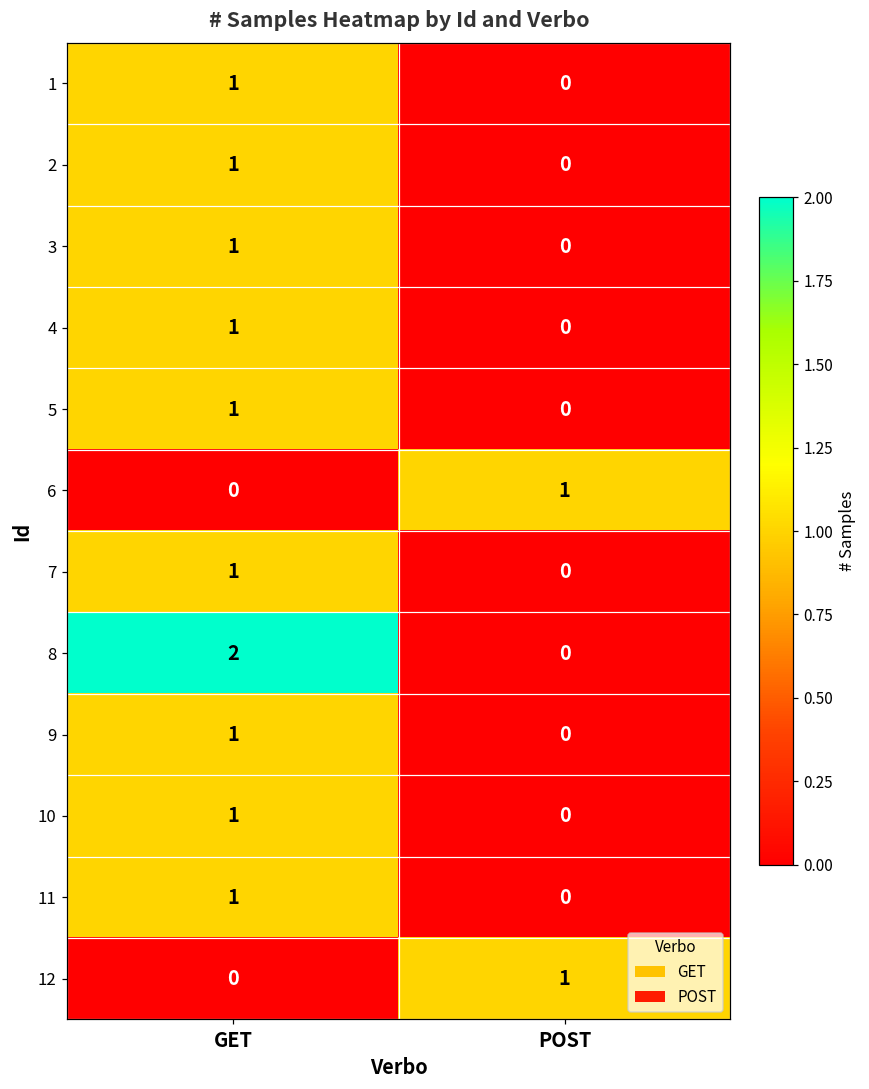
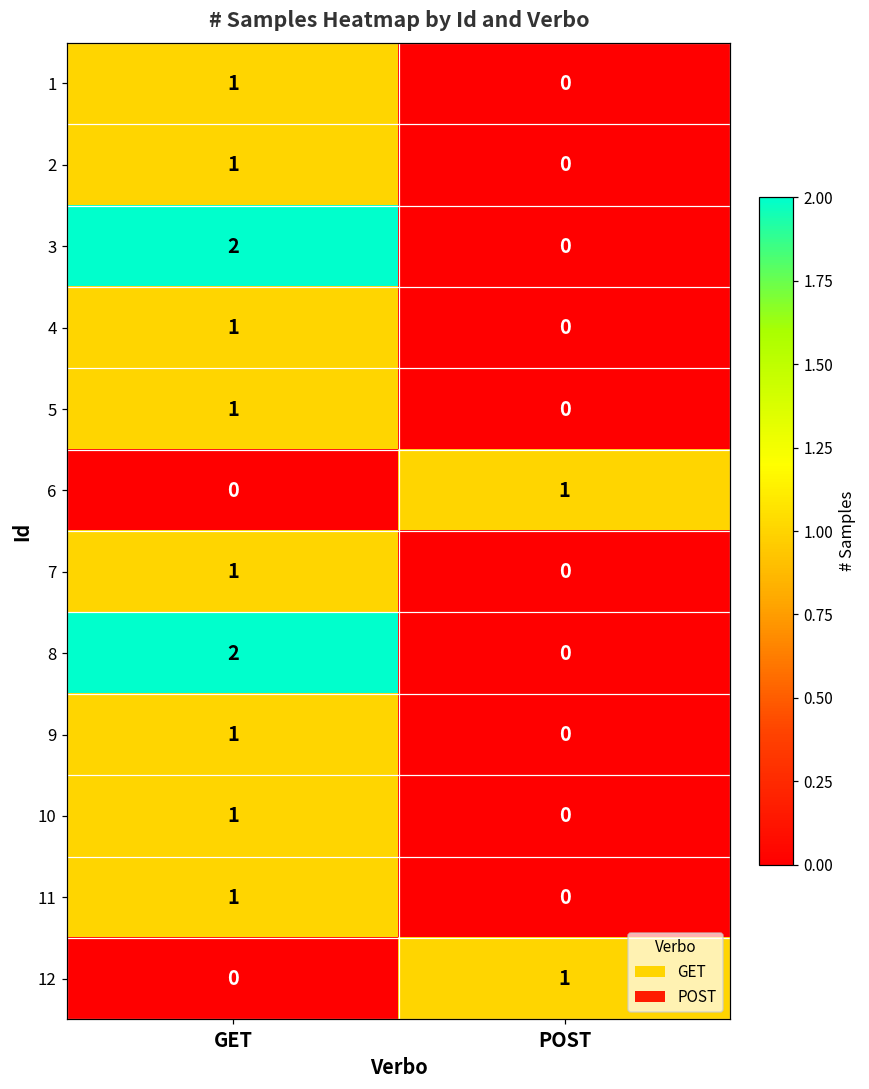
3, GET: 1 -> 2
